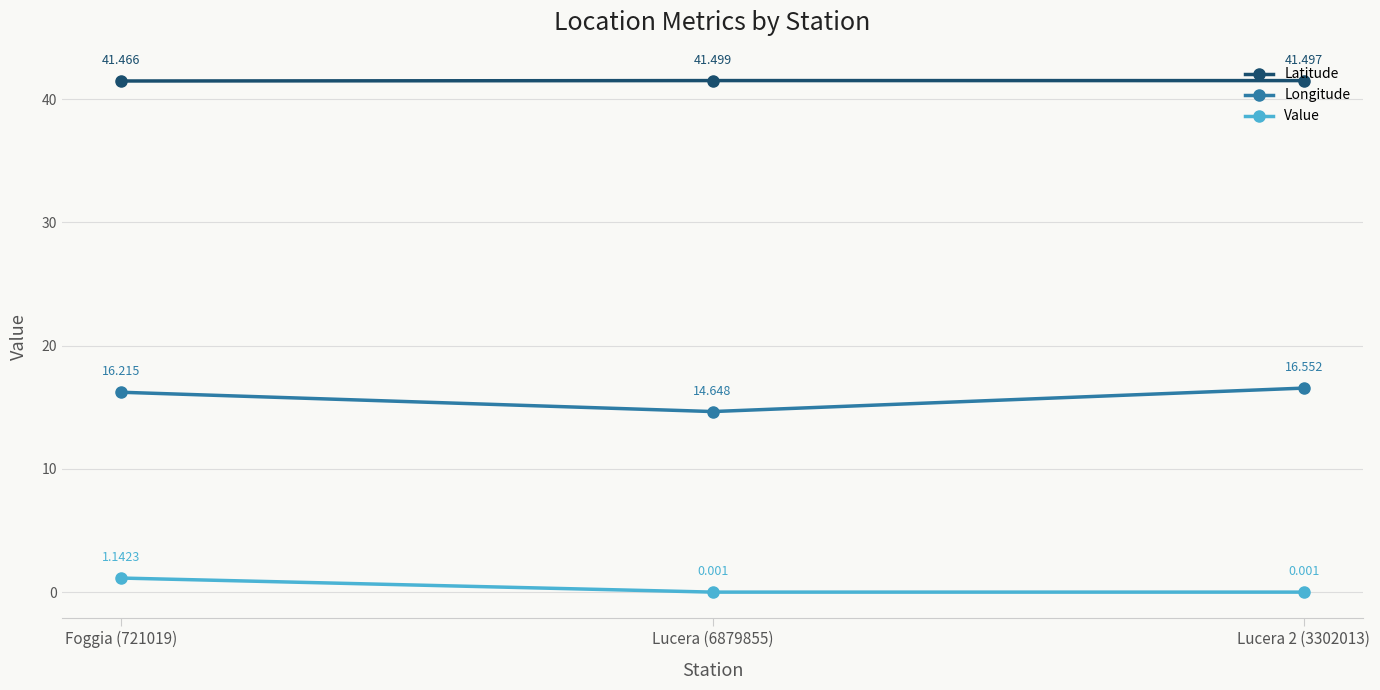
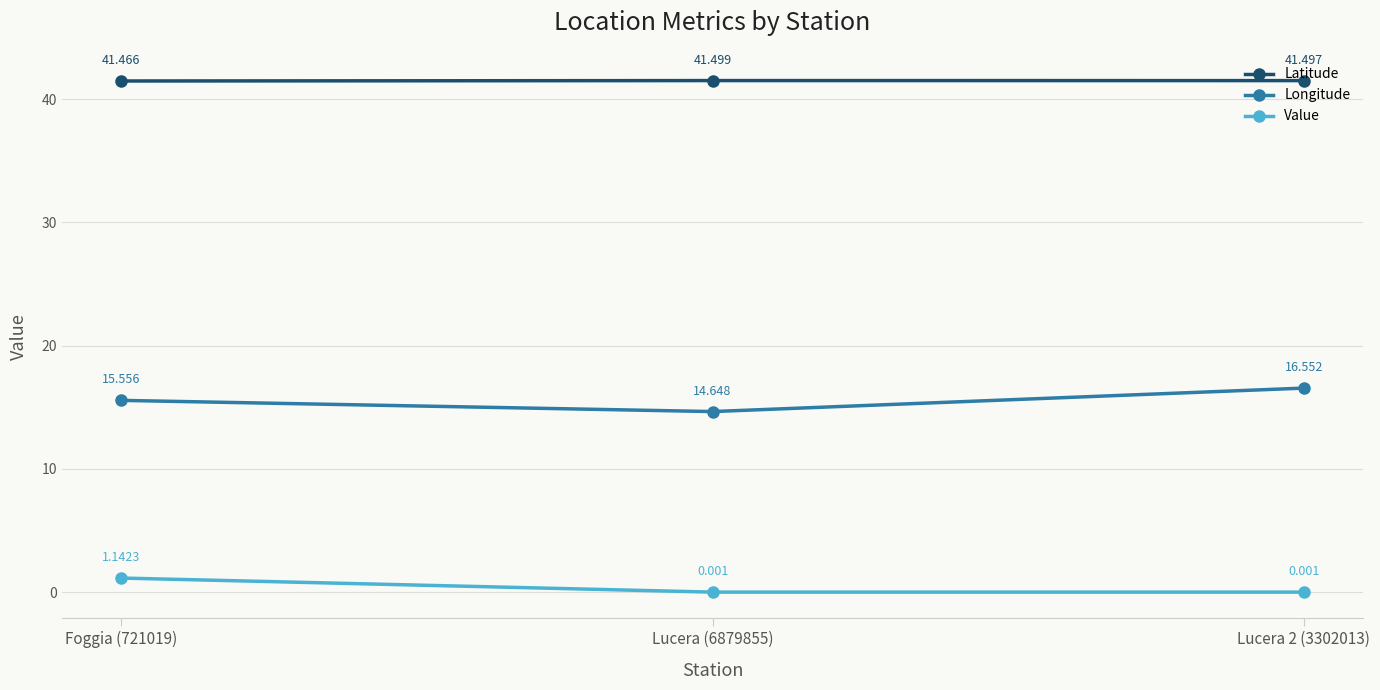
Longitude, Foggia (721019): 16.215 -> 15.556
